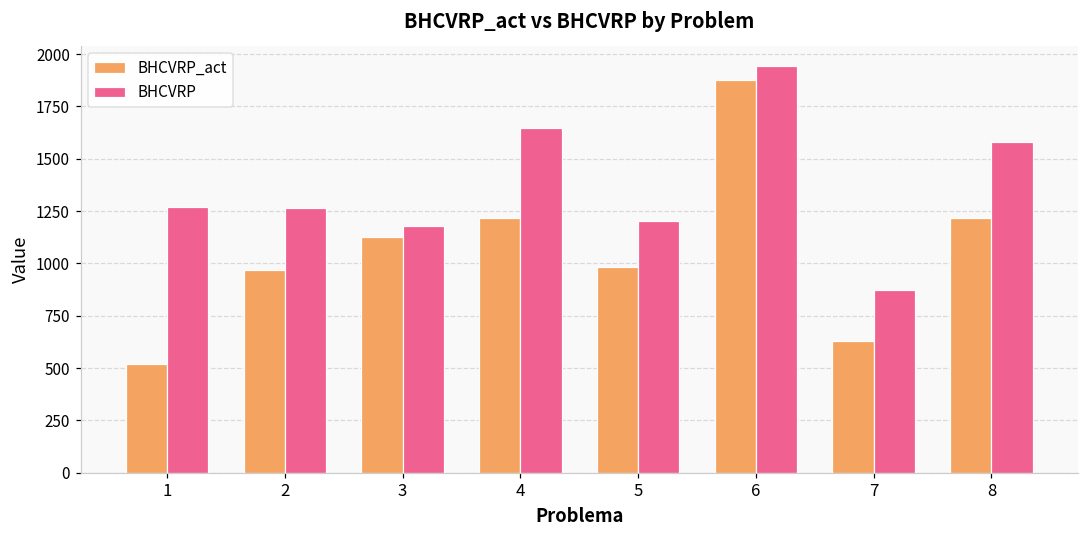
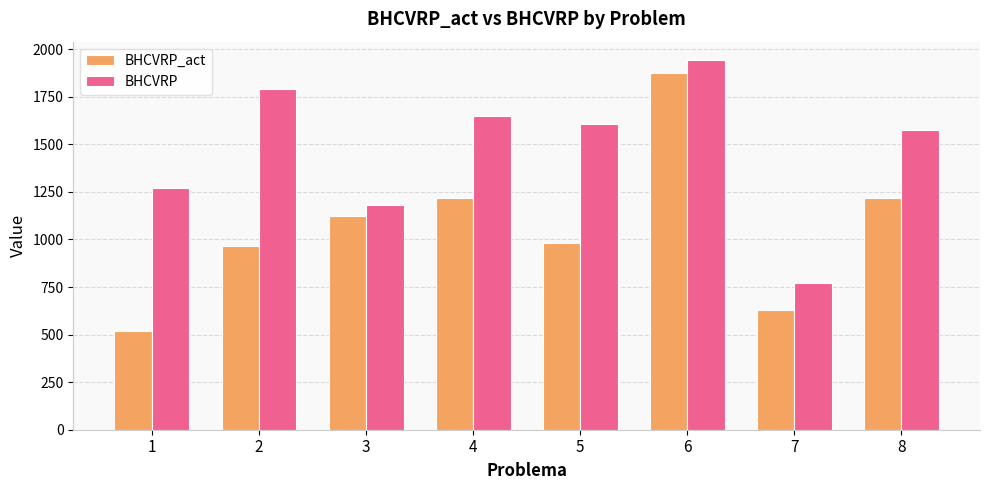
BHCVRP, 2: 1270 -> 1790
BHCVRP, 5: 1200 -> 1610
BHCVRP, 7: 870 -> 770
